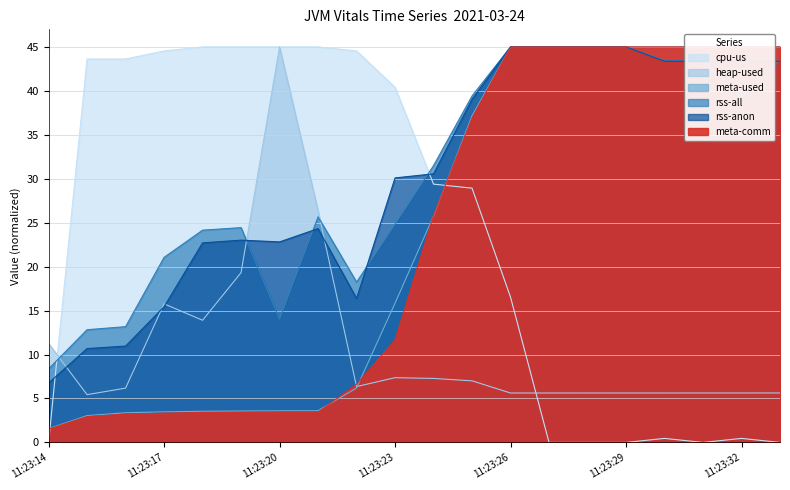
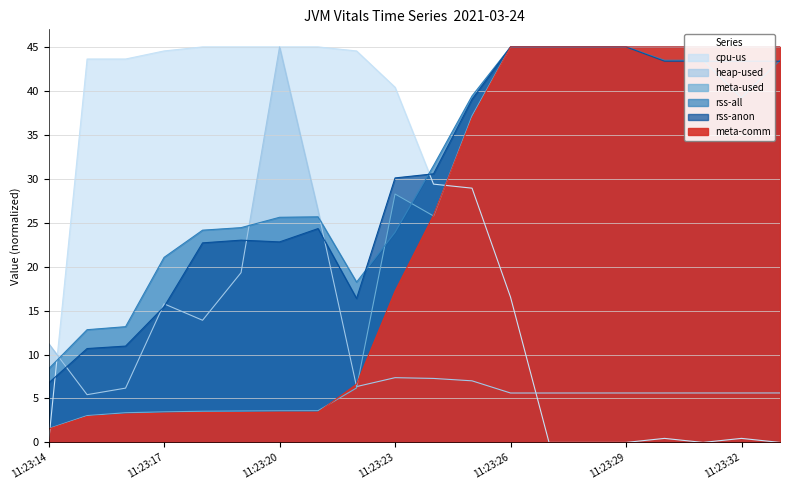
rss-all, 11:23:20: 14 -> 26
meta-used, 11:23:23: 16 -> 28
rss-all, 11:23:23: 25 -> 24
meta-comm, 11:23:23: 12 -> 17
